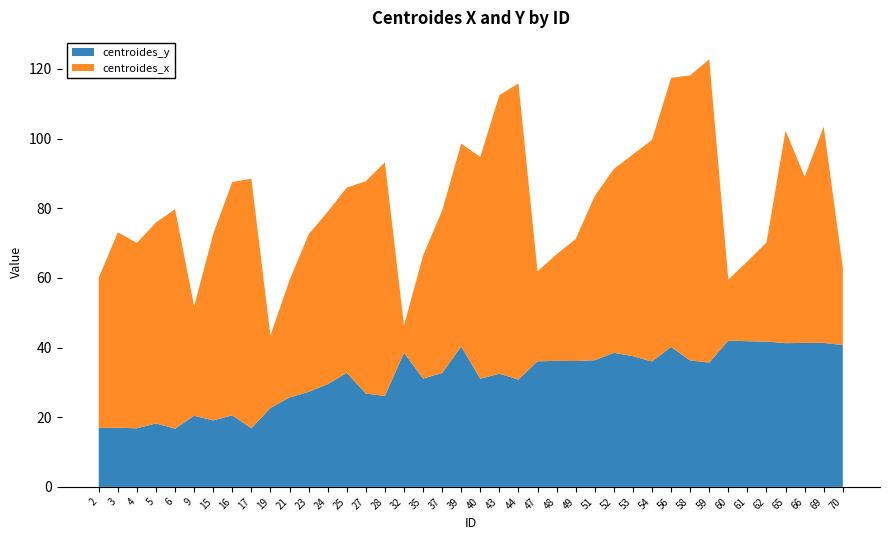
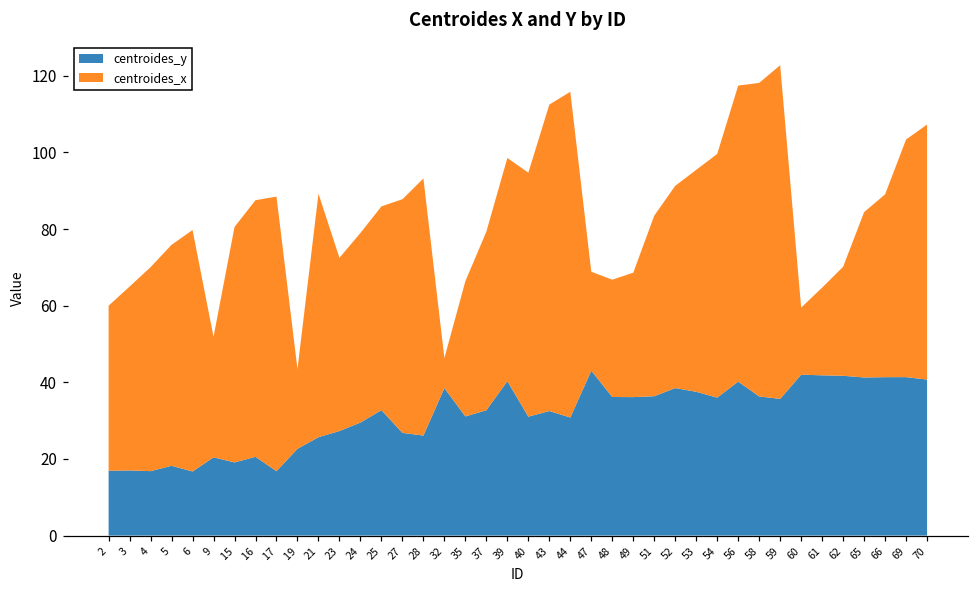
centroides_x, 3: 56 -> 48
centroides_x, 15: 54 -> 61
centroides_x, 21: 34 -> 64
centroides_y, 47: 36 -> 43
centroides_x, 49: 35 -> 32
centroides_x, 65: 61 -> 43
centroides_x, 70: 22 -> 67
